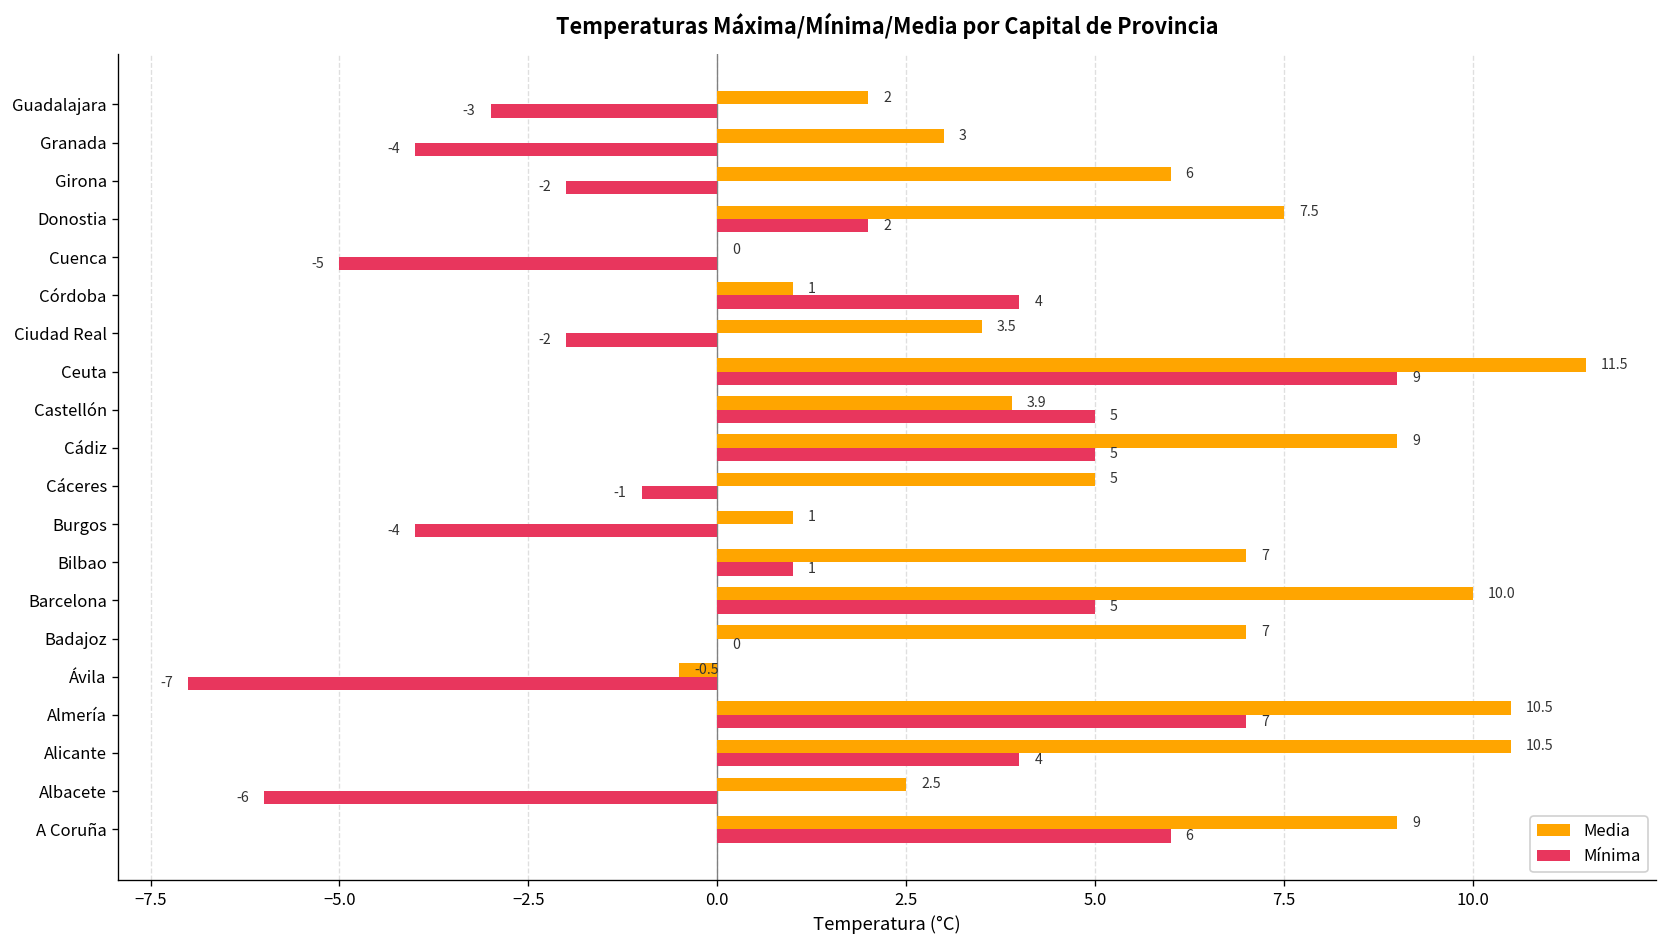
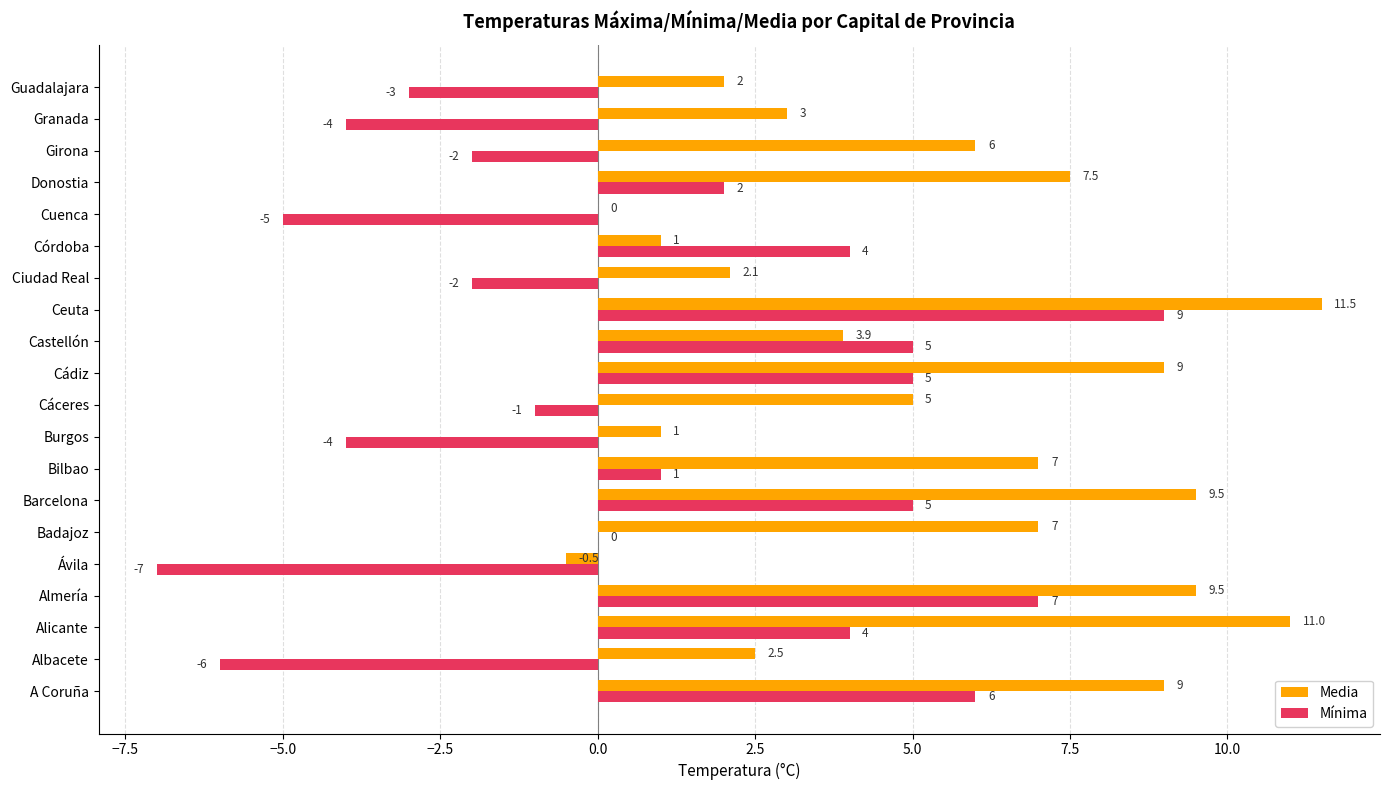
Media, Ciudad Real: 3.5 -> 2.1
Media, Barcelona: 10.0 -> 9.5
Media, Almería: 10.5 -> 9.5
Media, Alicante: 10.5 -> 11.0
